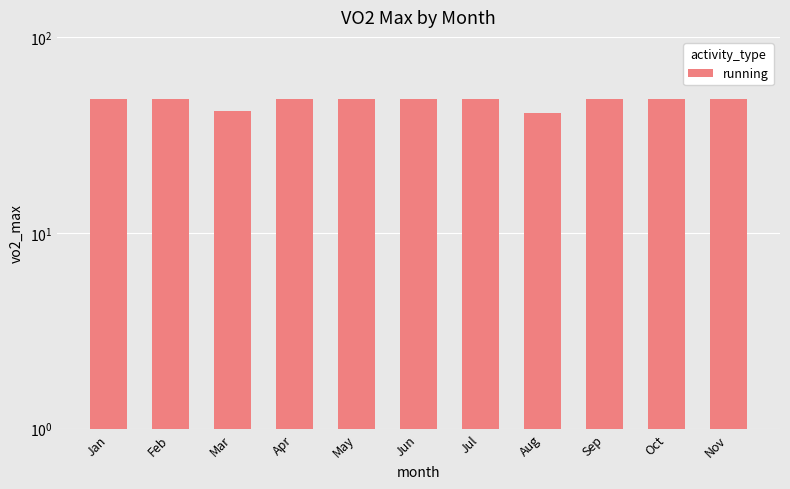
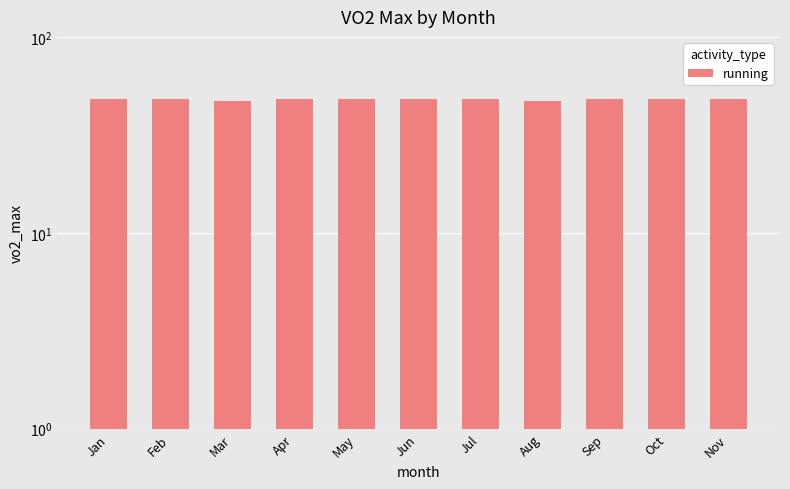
Mar: 42 -> 47
Aug: 41 -> 47
